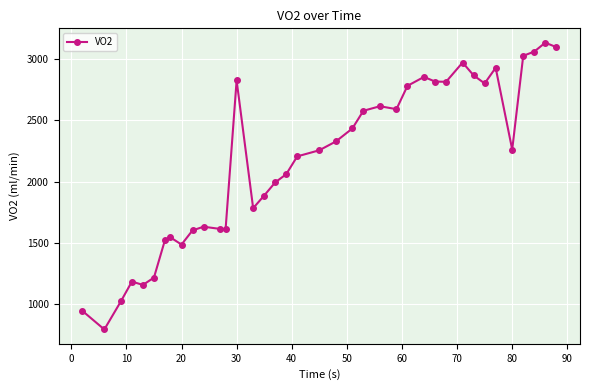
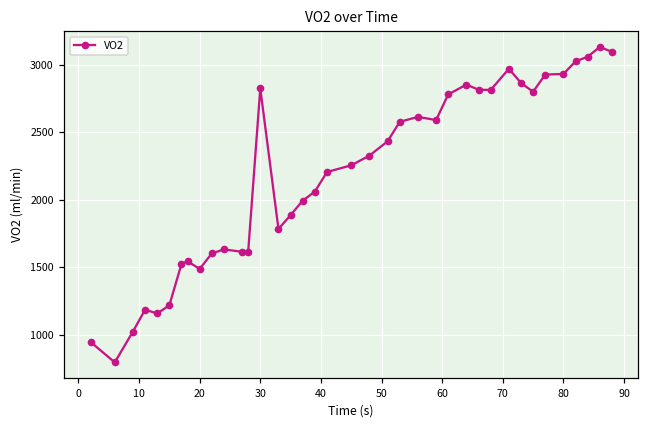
80: 2260 -> 2930
